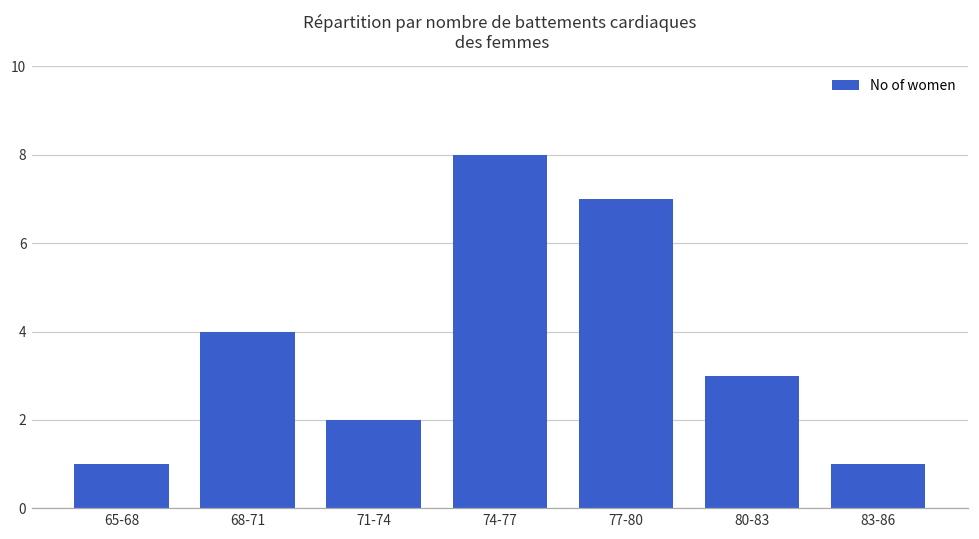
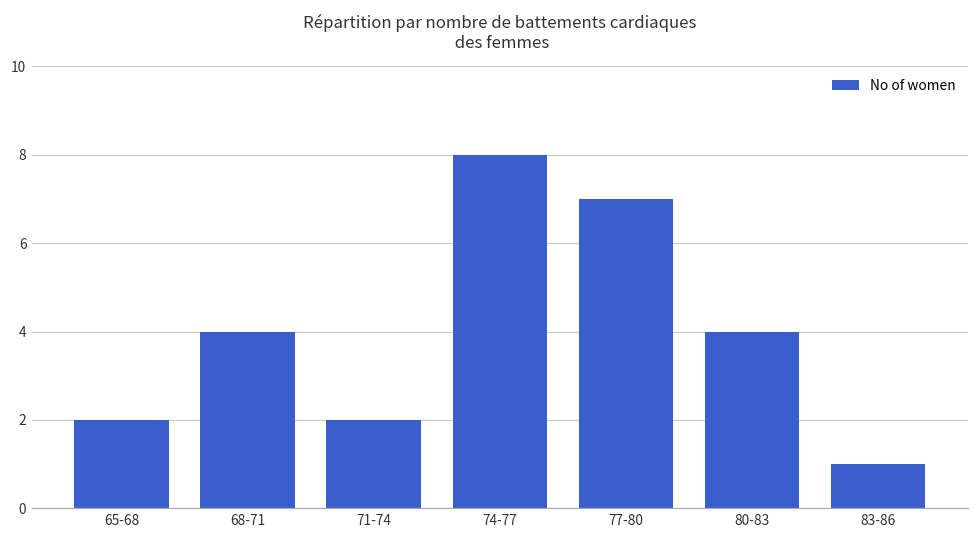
65-68: 1 -> 2
80-83: 3 -> 4
